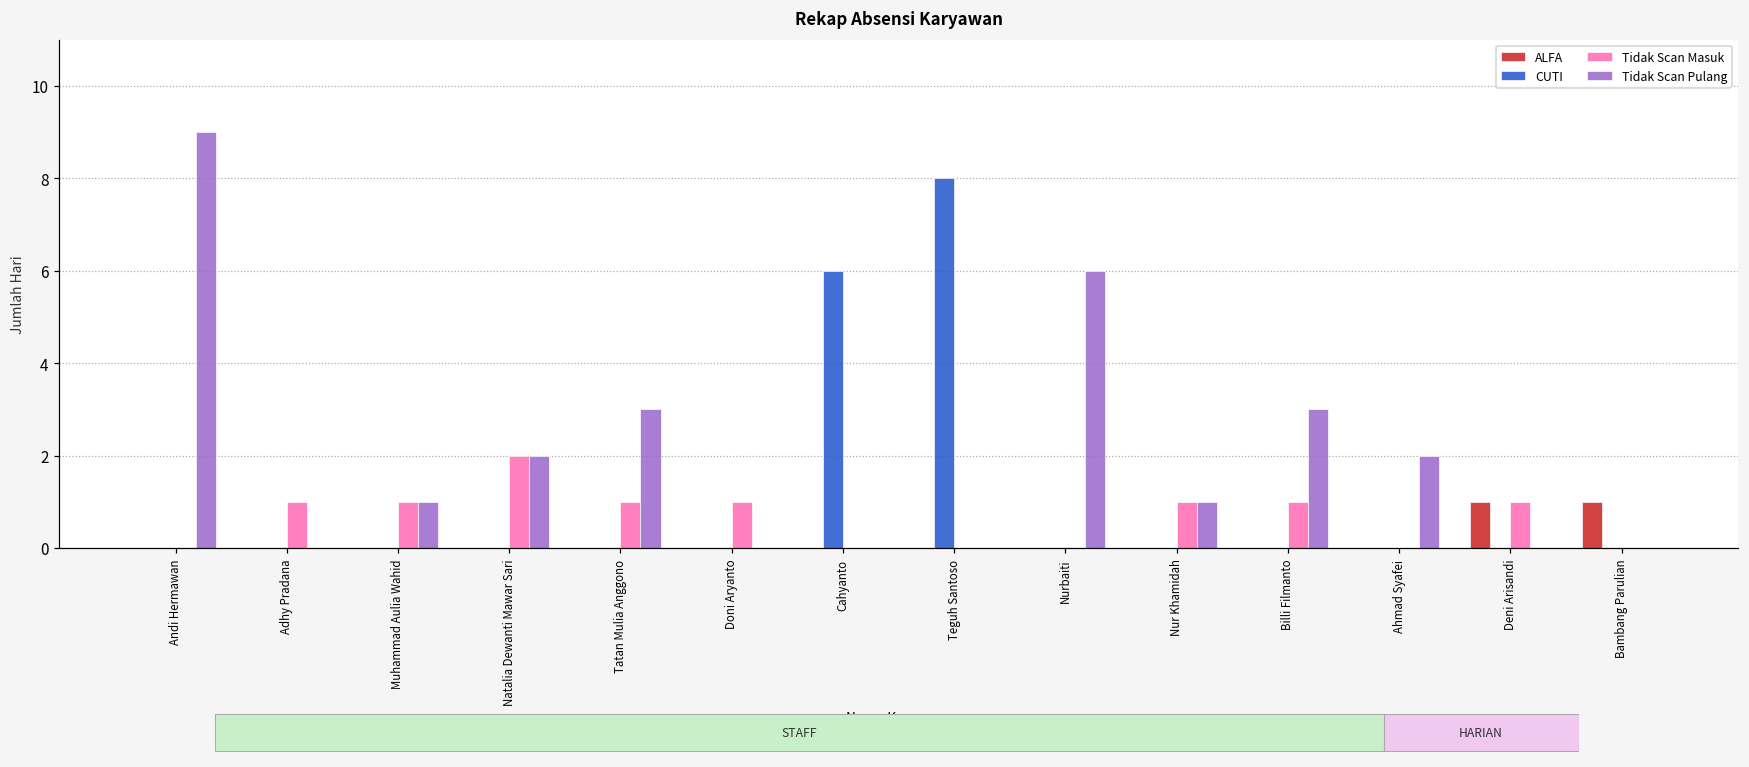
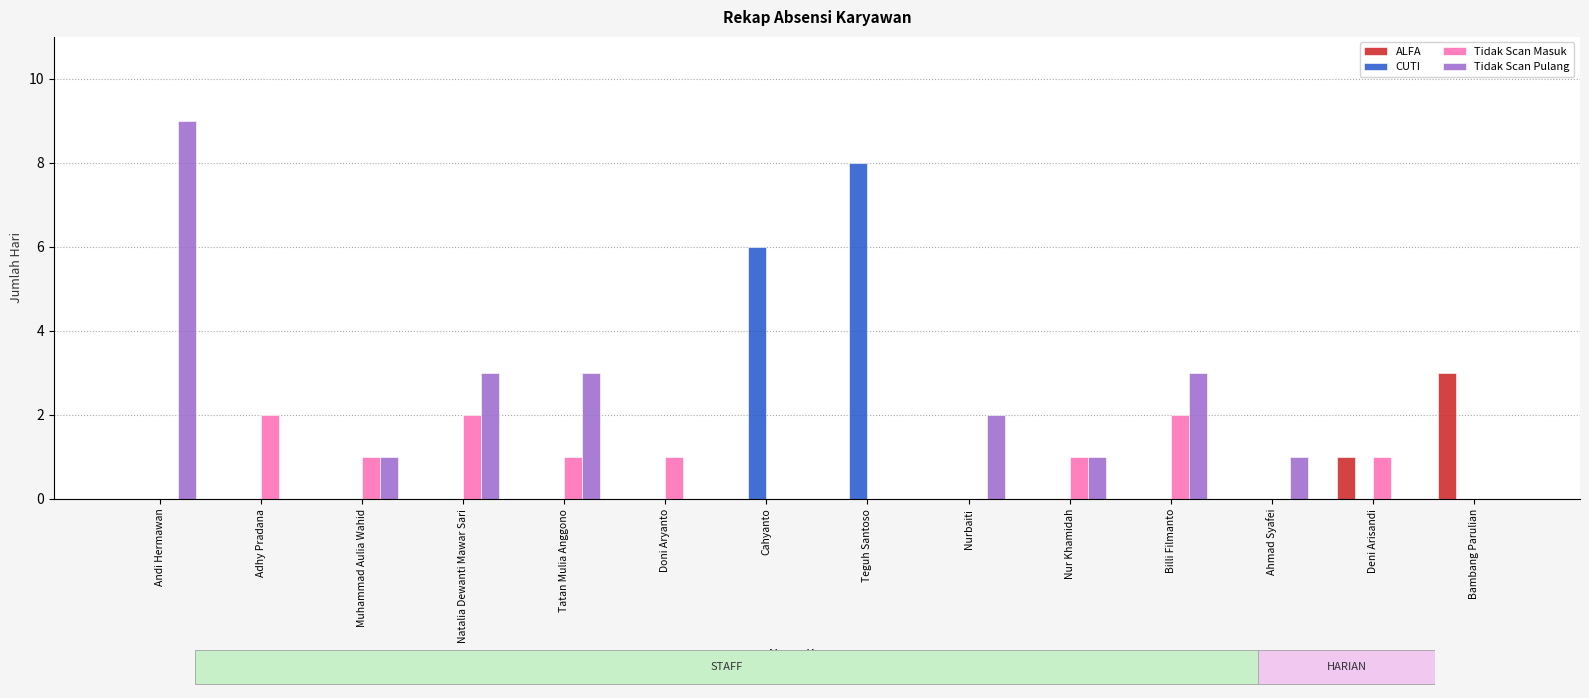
Rekap Absensi Karyawan, Tidak Scan Masuk, Adhy Pradana: 1 -> 2
Rekap Absensi Karyawan, Tidak Scan Pulang, Natalia Dewanti Mawar Sari: 2 -> 3
Rekap Absensi Karyawan, Tidak Scan Pulang, Nurbaiti: 6 -> 2
Rekap Absensi Karyawan, Tidak Scan Masuk, Billi Filmanto: 1 -> 2
Rekap Absensi Karyawan, Tidak Scan Pulang, Ahmad Syafei: 2 -> 1
Rekap Absensi Karyawan, ALFA, Bambang Parulian: 1 -> 3
